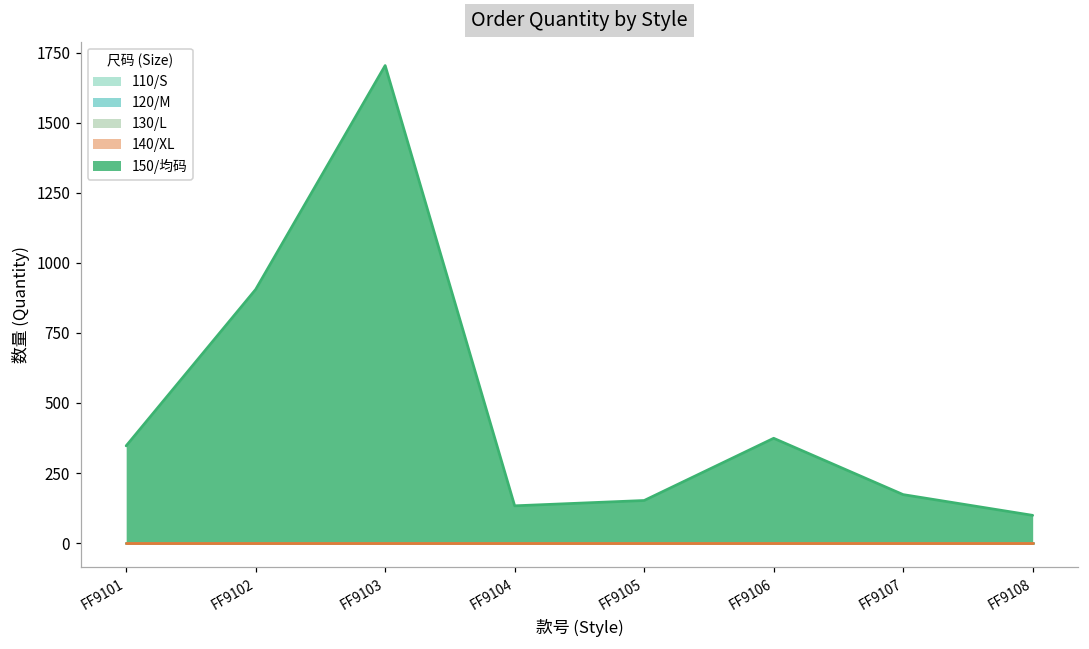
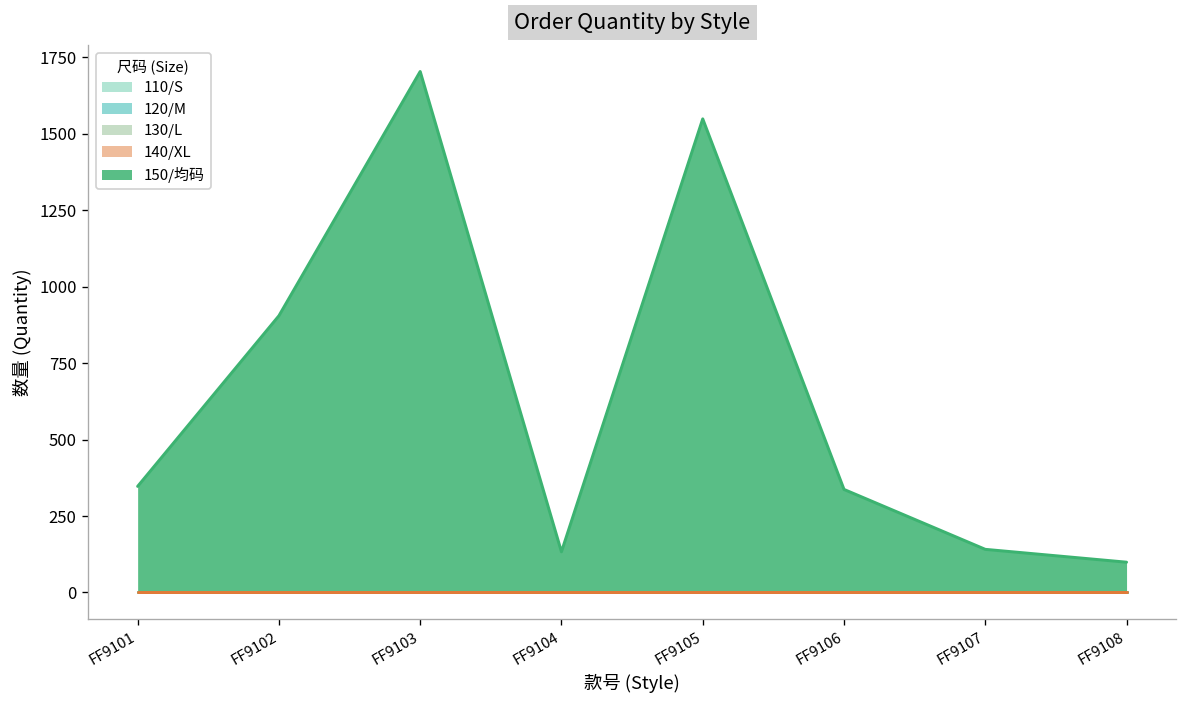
150/均码, FF9105: 150 -> 1550
150/均码, FF9106: 370 -> 340
150/均码, FF9107: 170 -> 140
